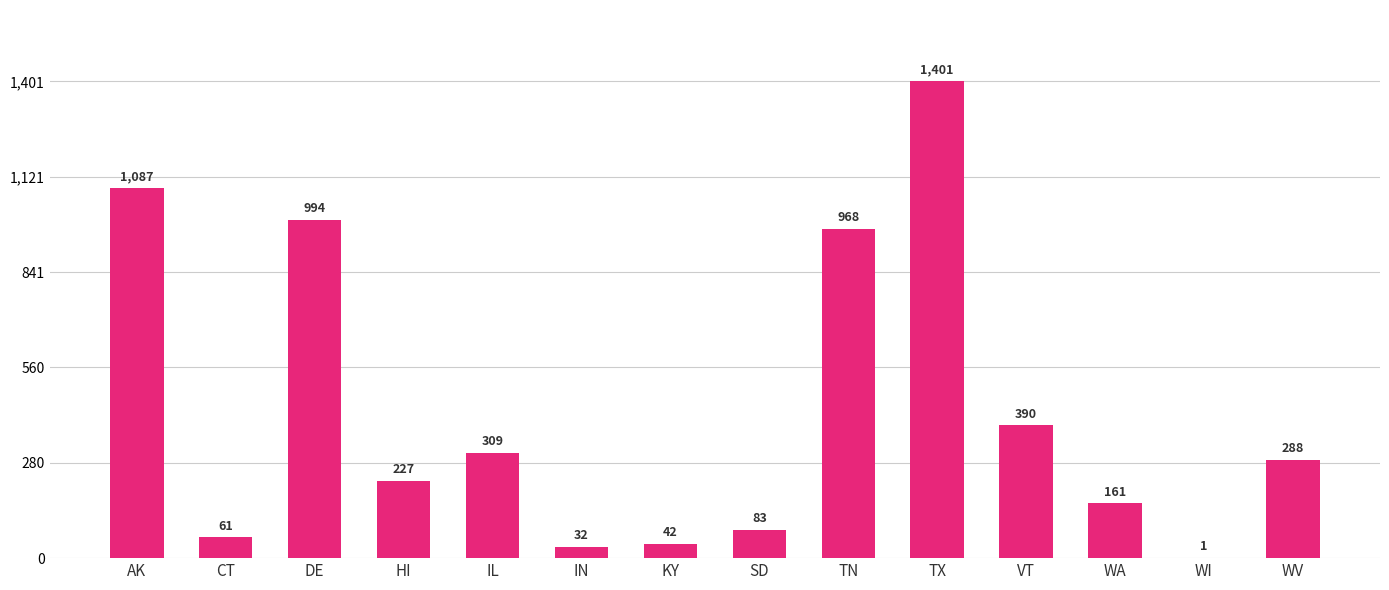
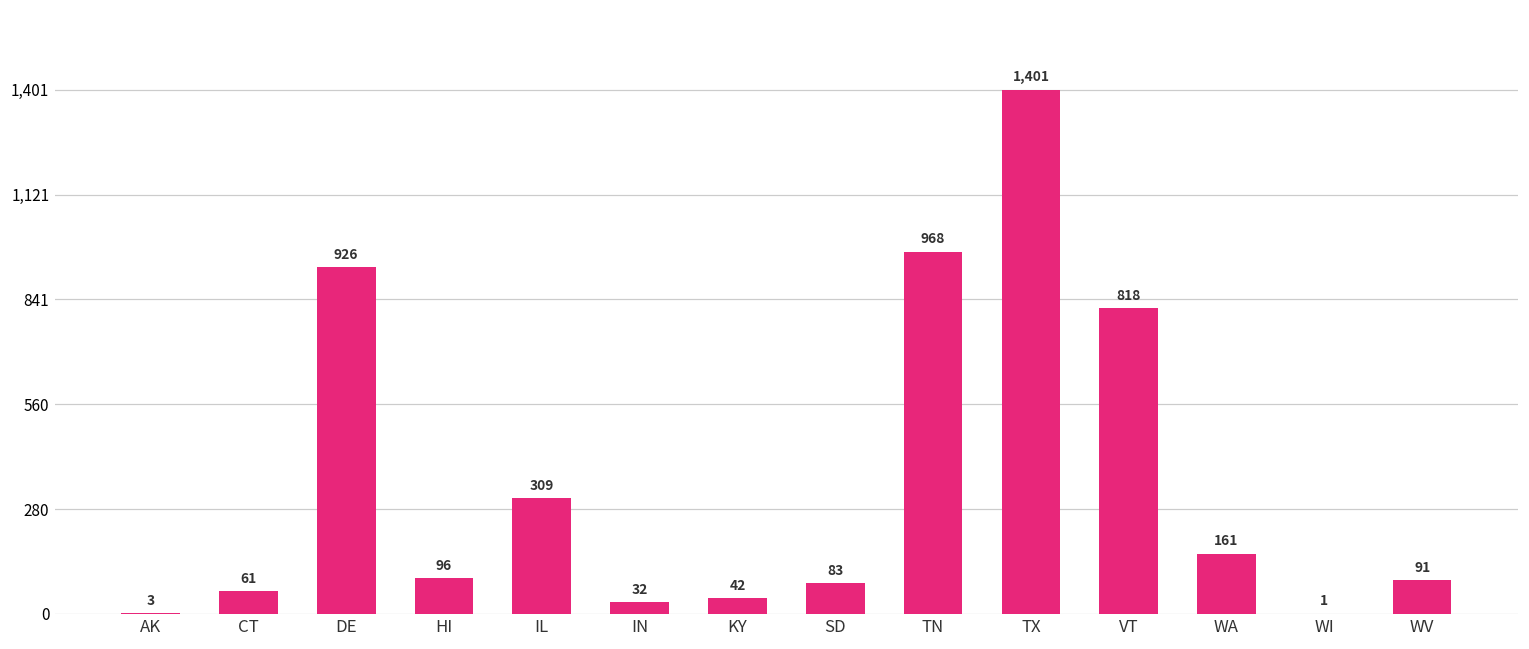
AK: 1,087 -> 3
DE: 994 -> 926
HI: 227 -> 96
VT: 390 -> 818
WV: 288 -> 91
